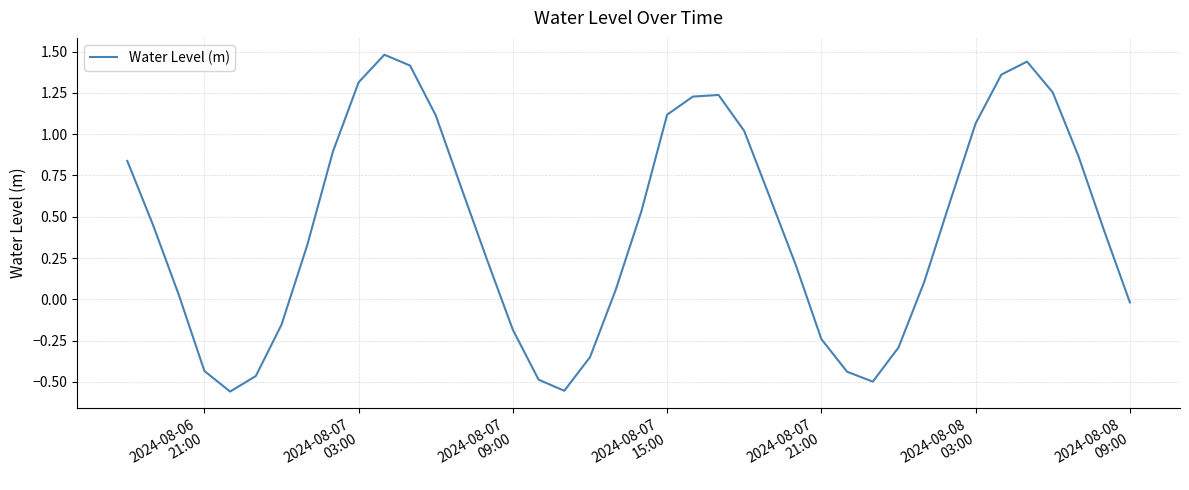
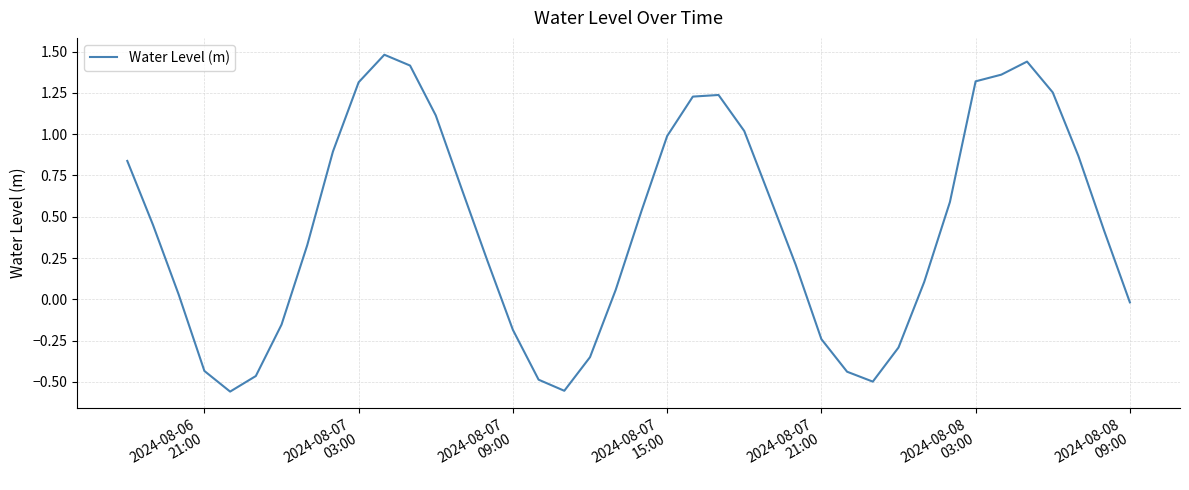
2024-08-07 15:00: 1.12 -> 0.99
2024-08-08 03:00: 1.06 -> 1.32
